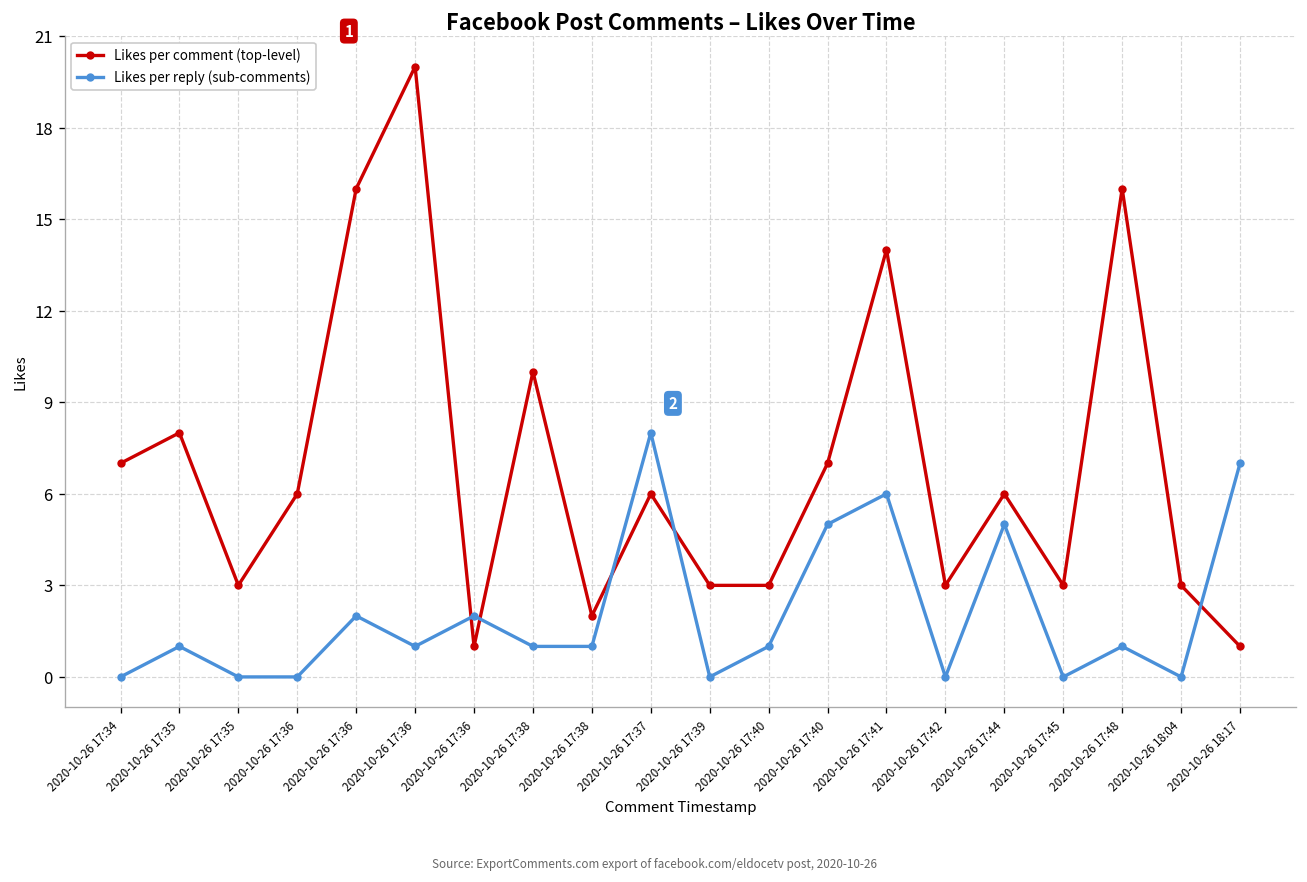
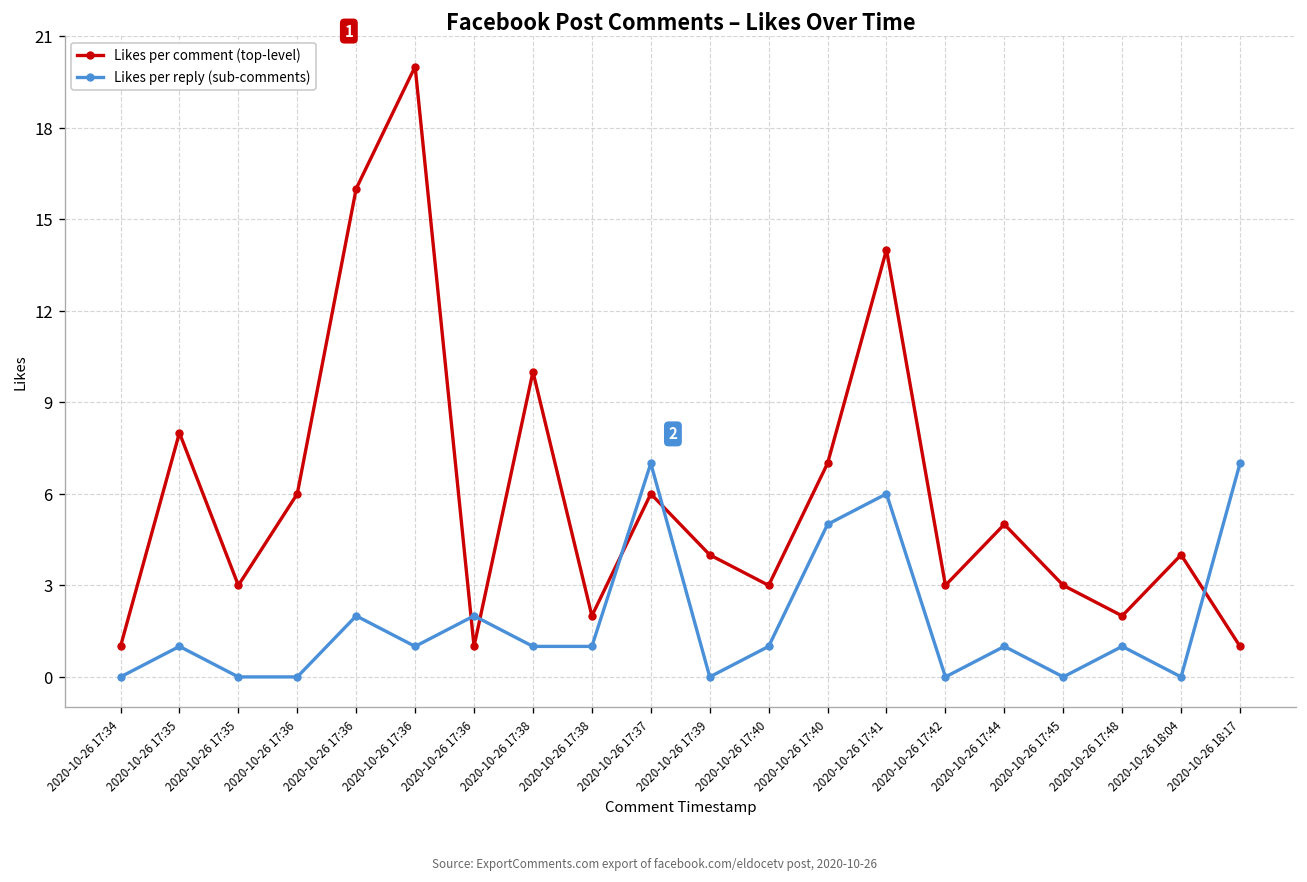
Likes per comment (top-level), 2020-10-26 17:34: 7 -> 1
Likes per reply (sub-comments), 2020-10-26 17:37: 8 -> 7
Likes per comment (top-level), 2020-10-26 17:39: 3 -> 4
Likes per comment (top-level), 2020-10-26 17:44: 6 -> 5
Likes per reply (sub-comments), 2020-10-26 17:44: 5 -> 1
Likes per comment (top-level), 2020-10-26 17:48: 16 -> 2
Likes per comment (top-level), 2020-10-26 18:04: 3 -> 4
